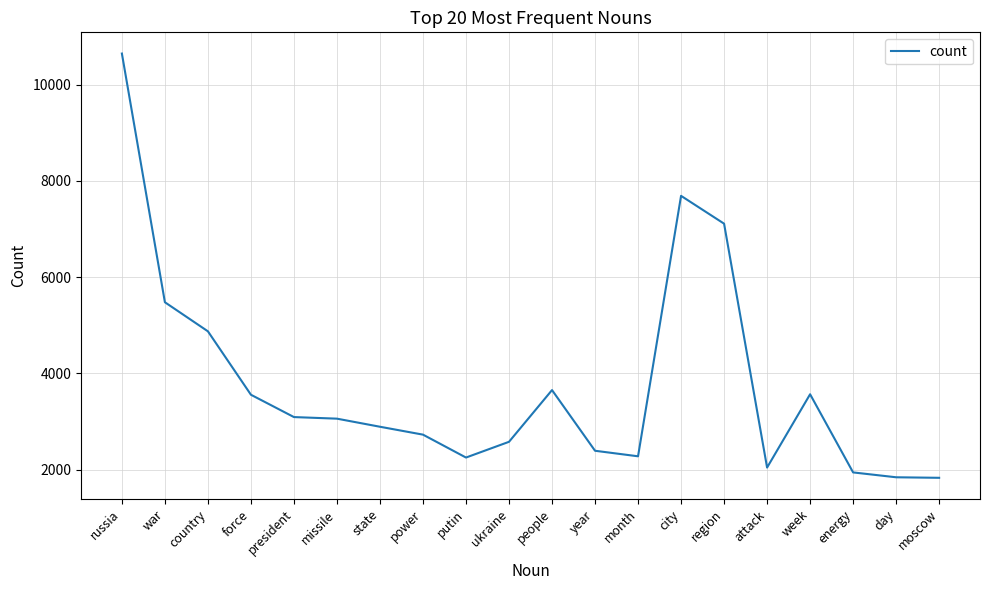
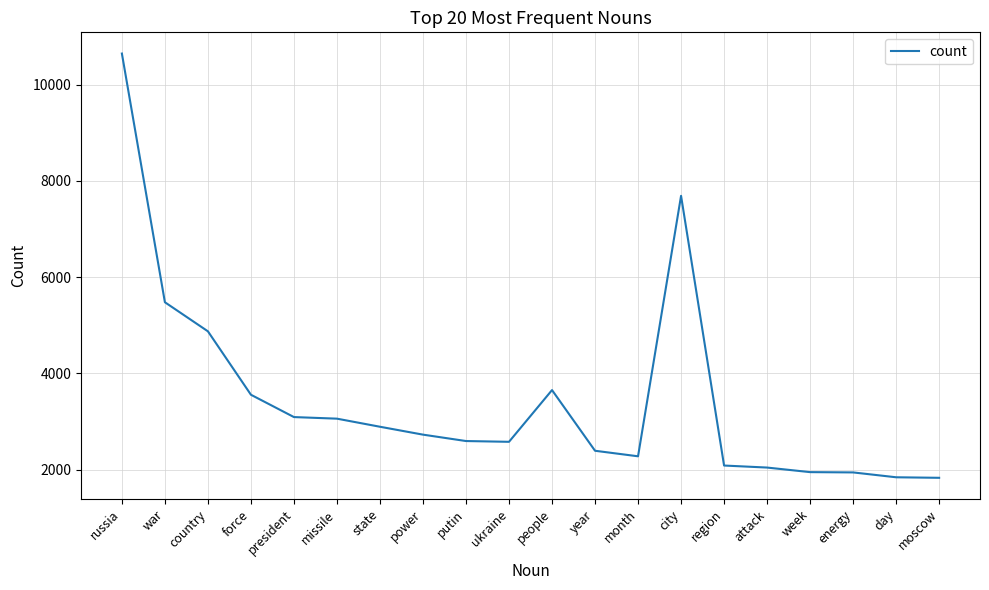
putin: 2300 -> 2600
region: 7100 -> 2100
week: 3600 -> 1900
